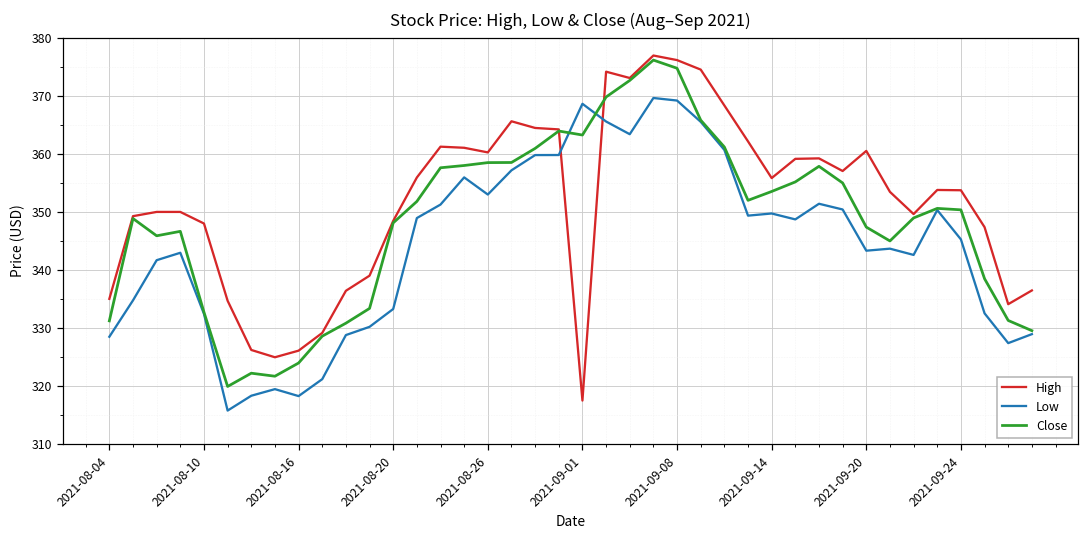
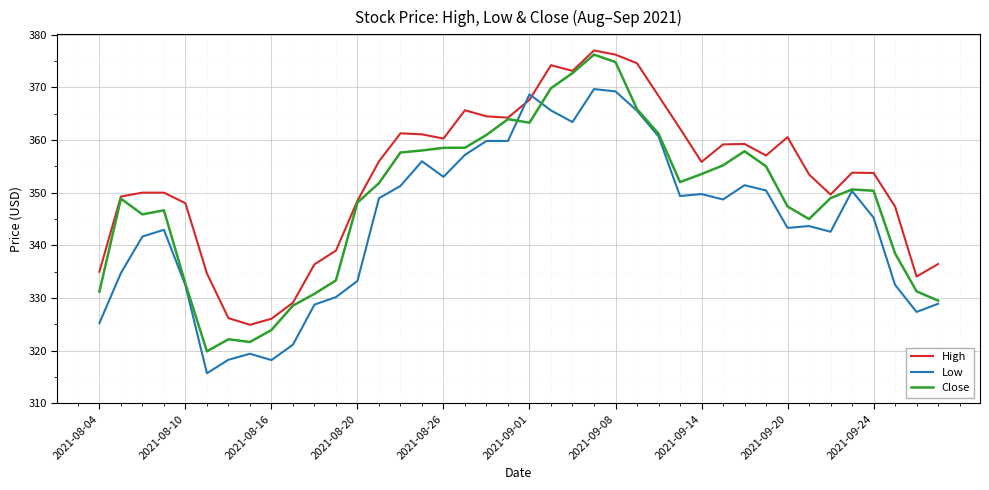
Low, 2021-08-04: 328 -> 325
High, 2021-09-01: 317 -> 368
